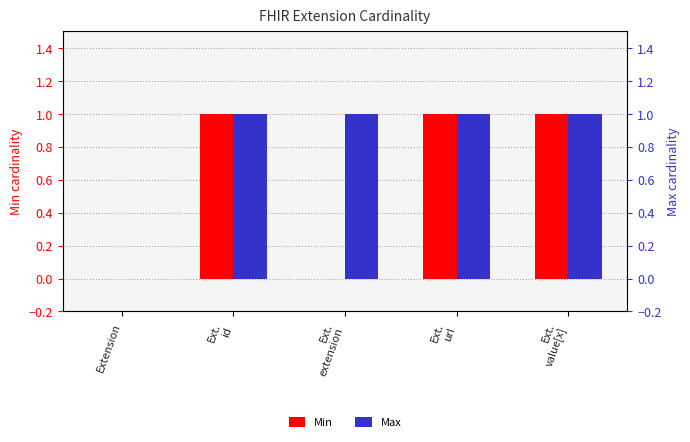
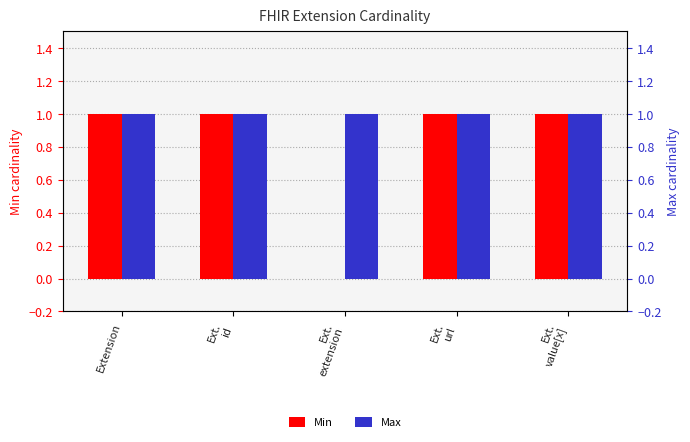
Min, Extension: 0 -> 1
Max, Extension: 0 -> 1
